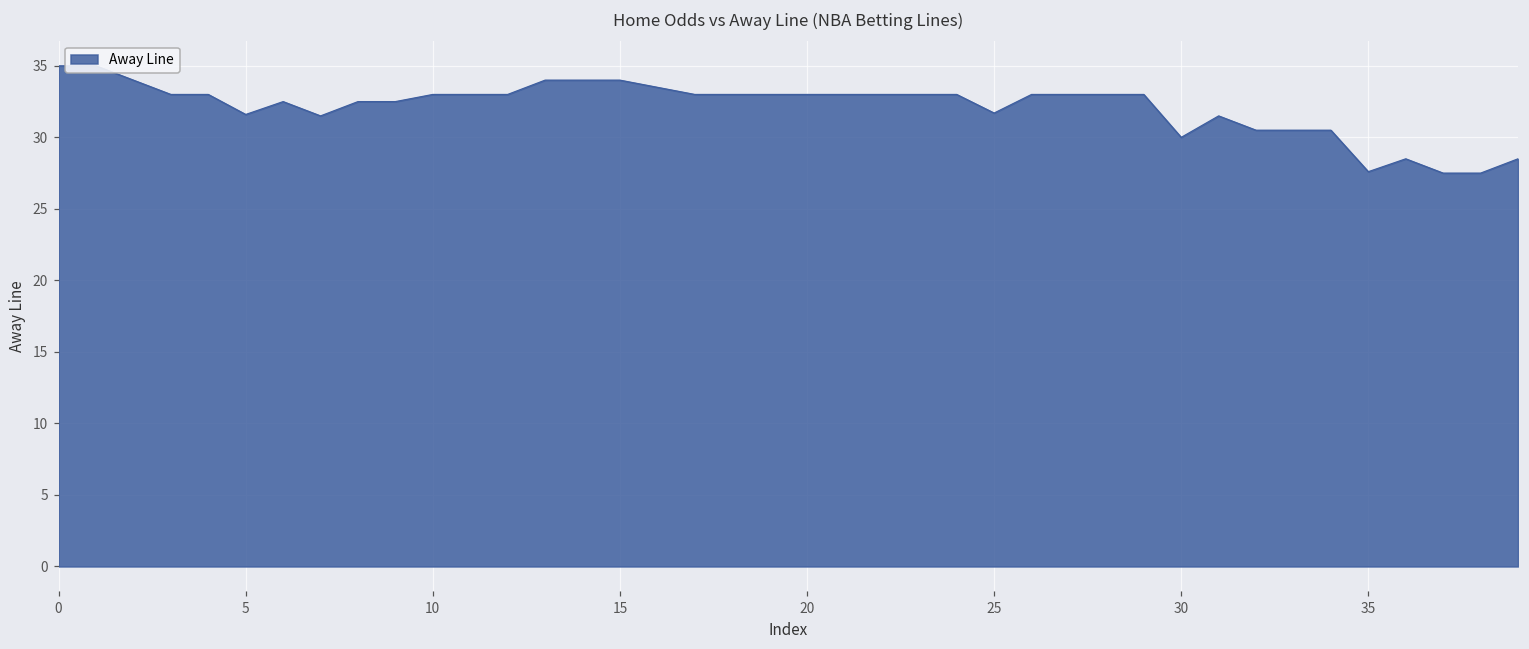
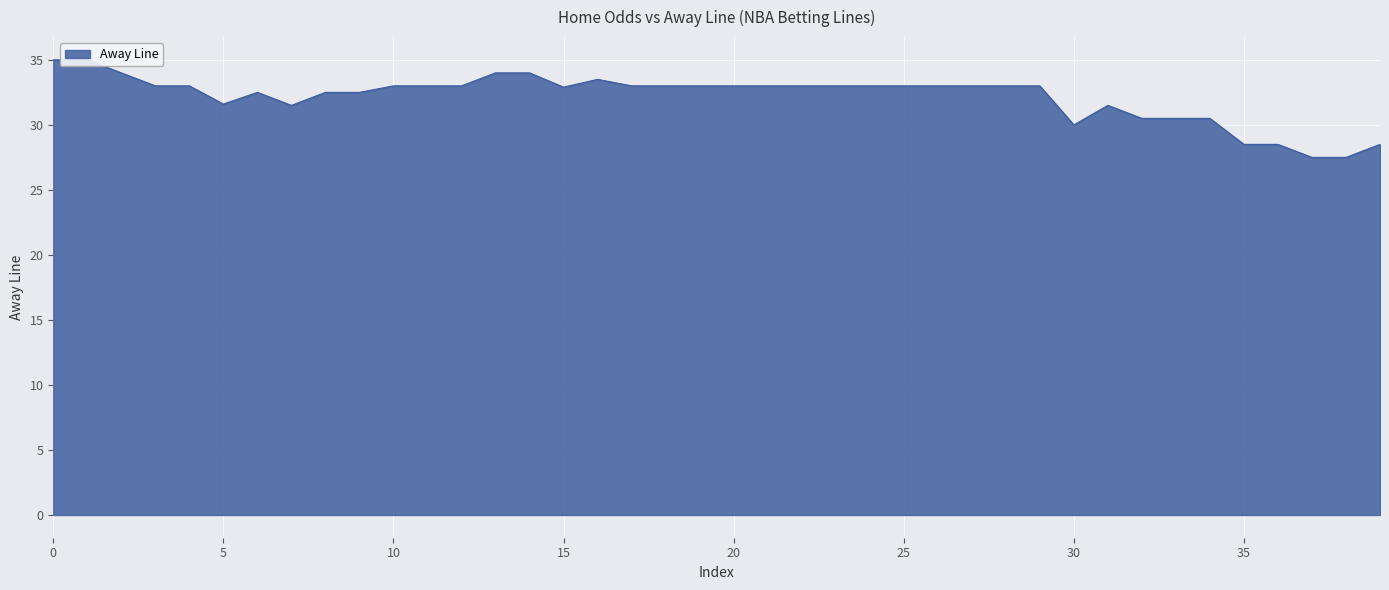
15: 34.0 -> 32.9
25: 31.7 -> 33.0
35: 27.6 -> 28.5
